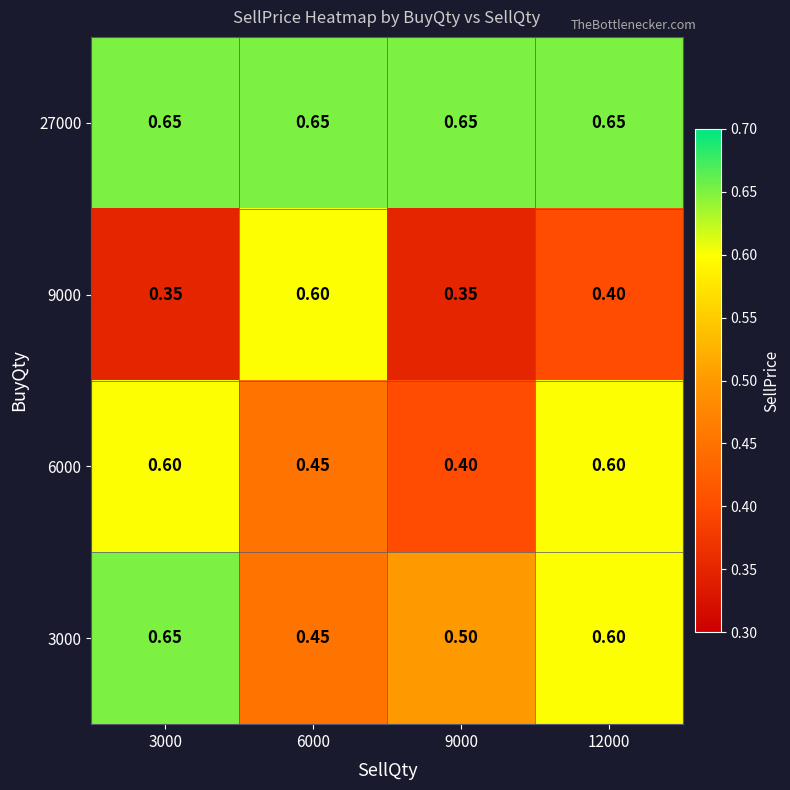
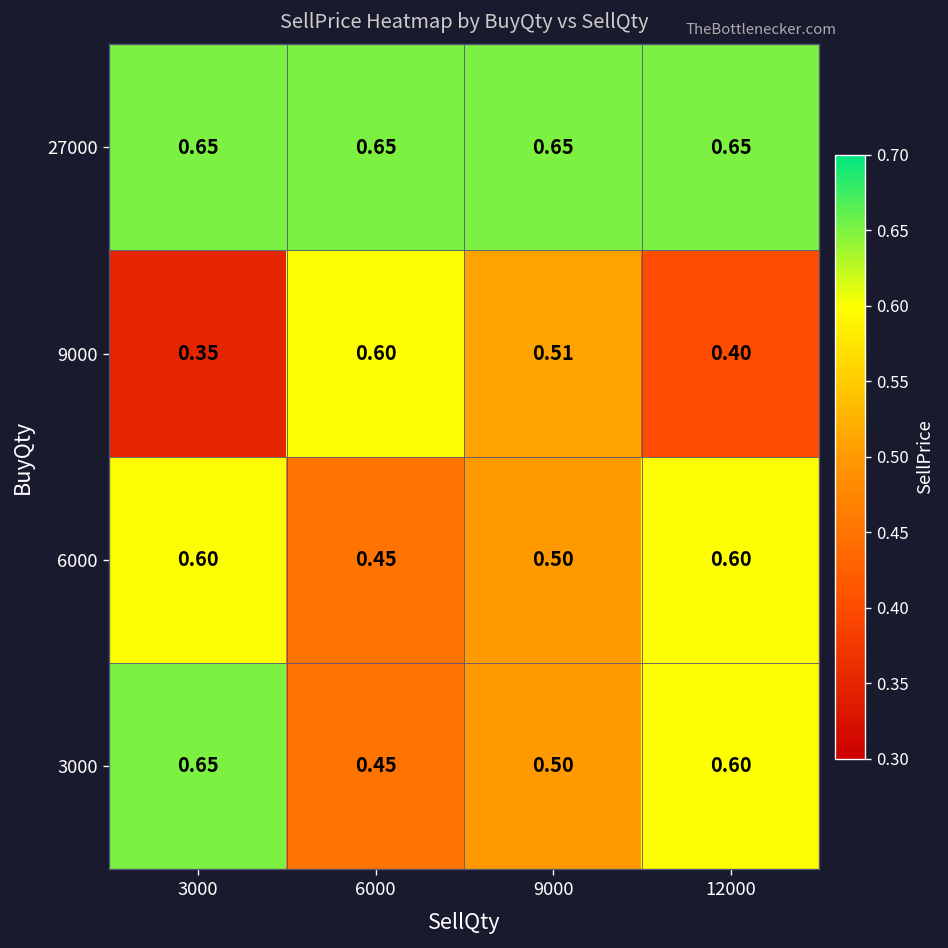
9000, 9000: 0.35 -> 0.51
6000, 9000: 0.40 -> 0.50
